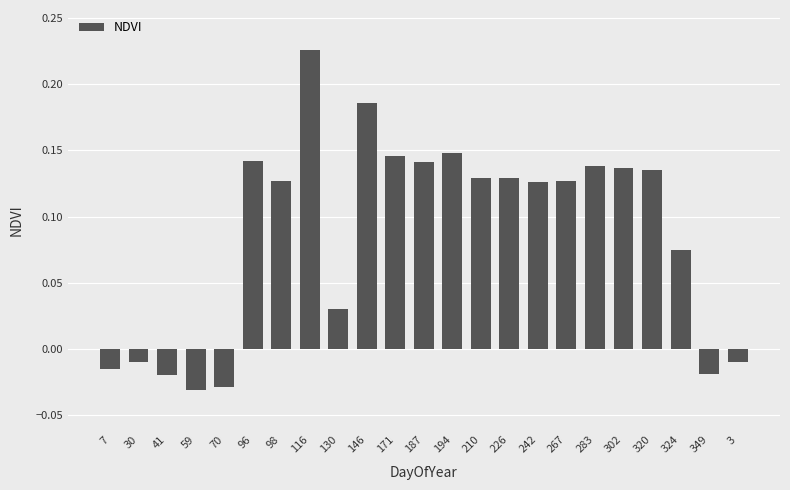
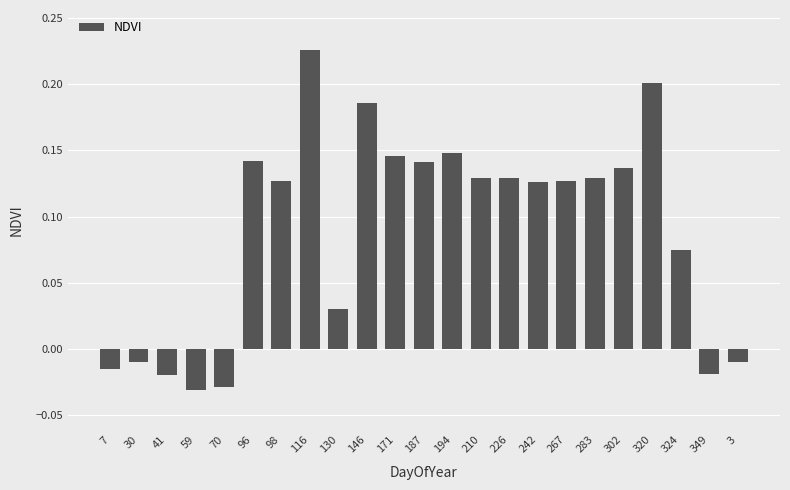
283: 0.138 -> 0.129
320: 0.135 -> 0.201
